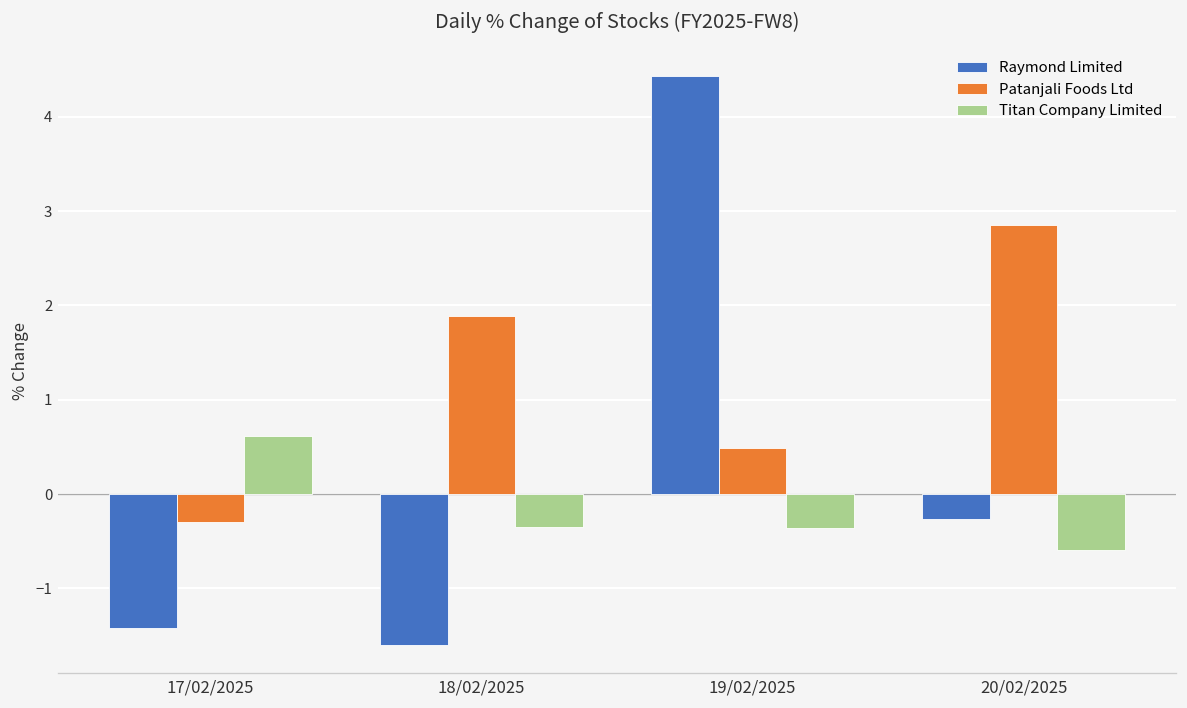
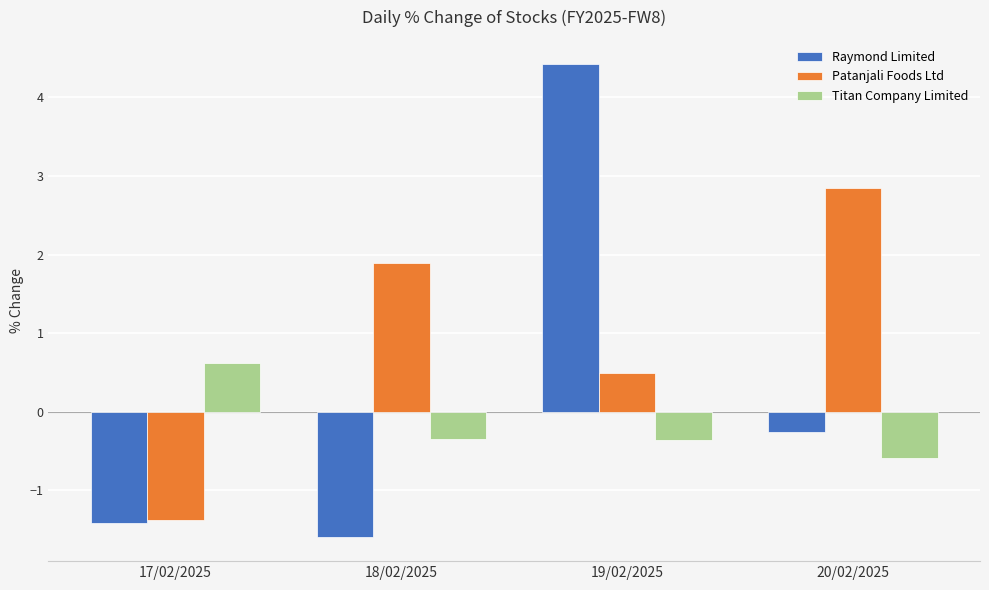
Patanjali Foods Ltd, 17/02/2025: -0.3 -> -1.4
